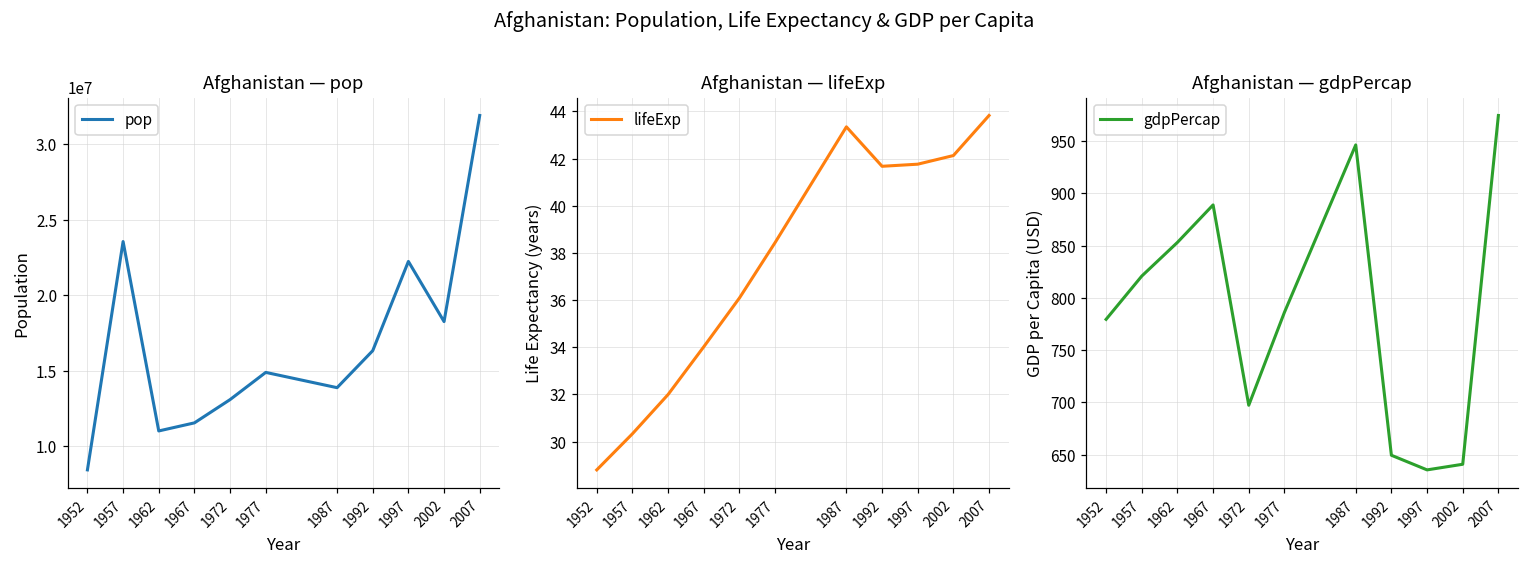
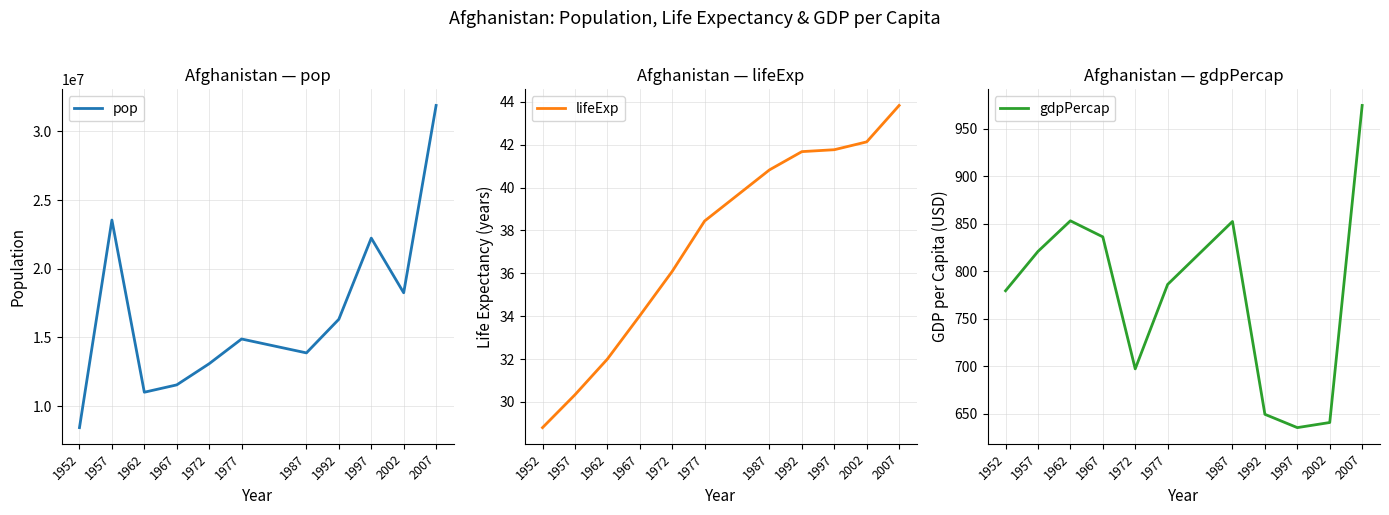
Afghanistan — lifeExp, 1987: 43.3 -> 40.8
Afghanistan — gdpPercap, 1967: 890 -> 840
Afghanistan — gdpPercap, 1987: 950 -> 850
